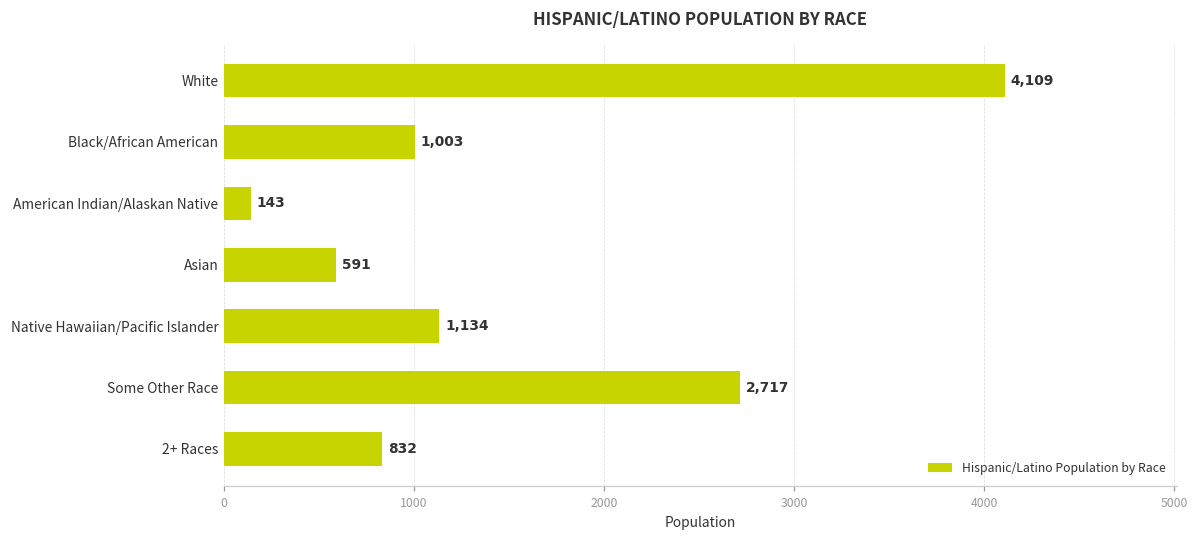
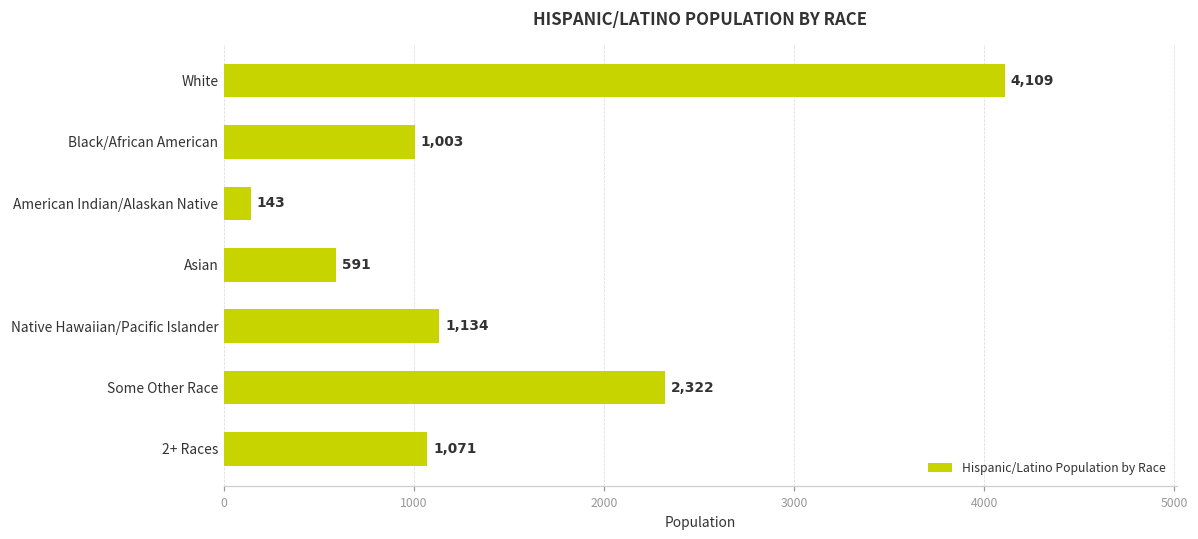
Some Other Race: 2,717 -> 2,322
2+ Races: 832 -> 1,071
